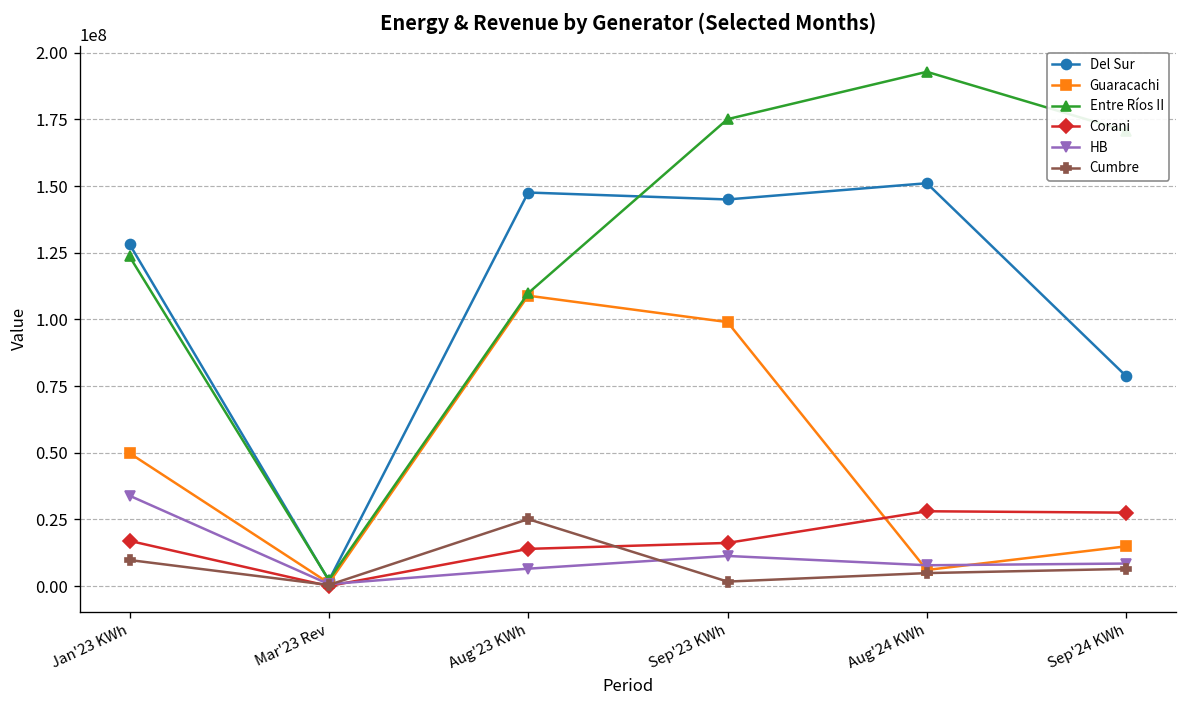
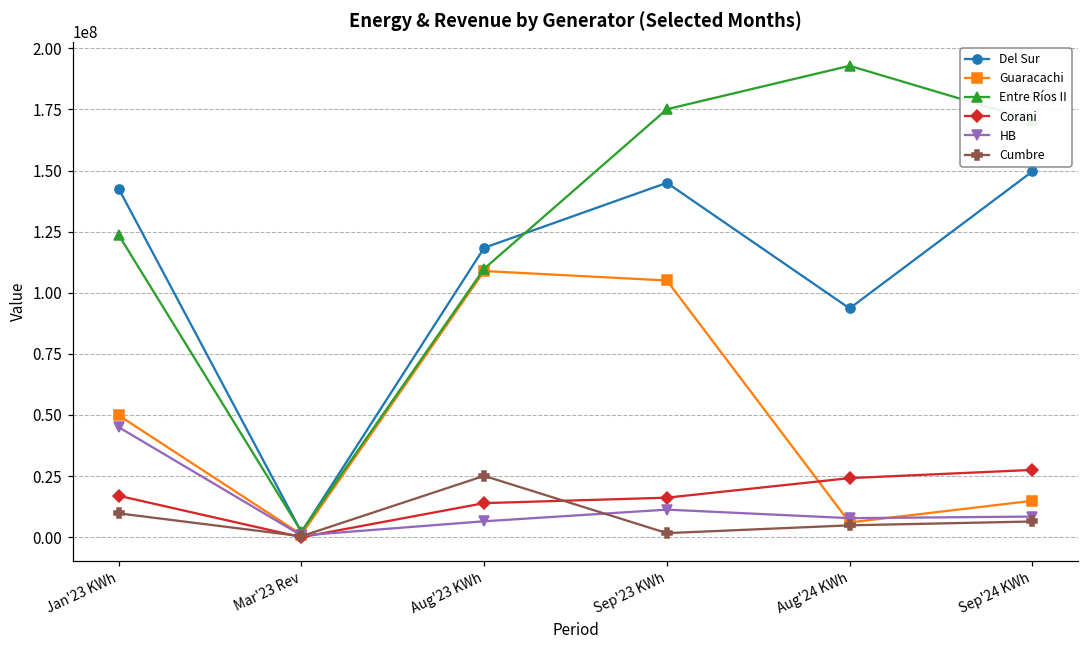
Del Sur, Jan'23 KWh: 128000000 -> 143000000
HB, Jan'23 KWh: 34000000 -> 45000000
Del Sur, Aug'23 KWh: 148000000 -> 118000000
Guaracachi, Sep'23 KWh: 99000000 -> 105000000
Del Sur, Aug'24 KWh: 151000000 -> 94000000
Corani, Aug'24 KWh: 28000000 -> 24000000
Del Sur, Sep'24 KWh: 79000000 -> 150000000
